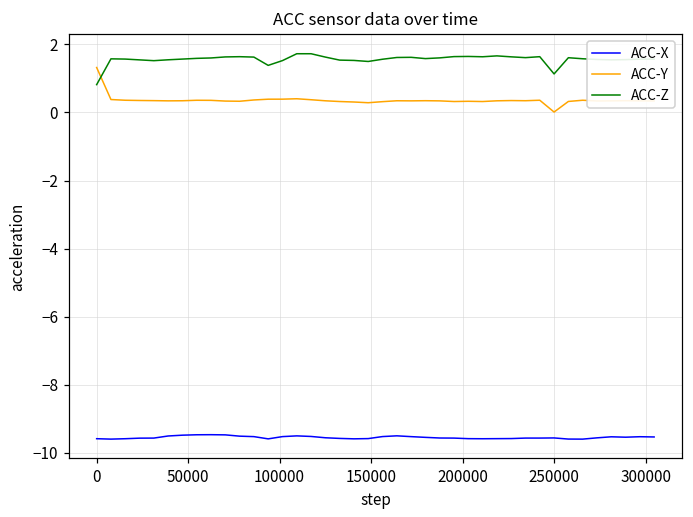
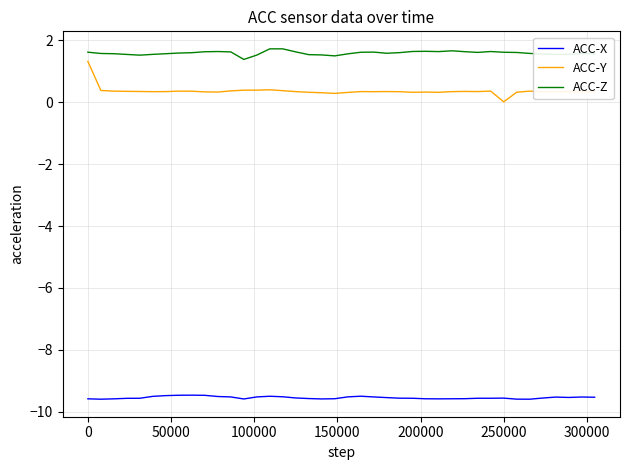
ACC-Z, 0: 0.8 -> 1.6
ACC-Z, 250000: 1.1 -> 1.6
